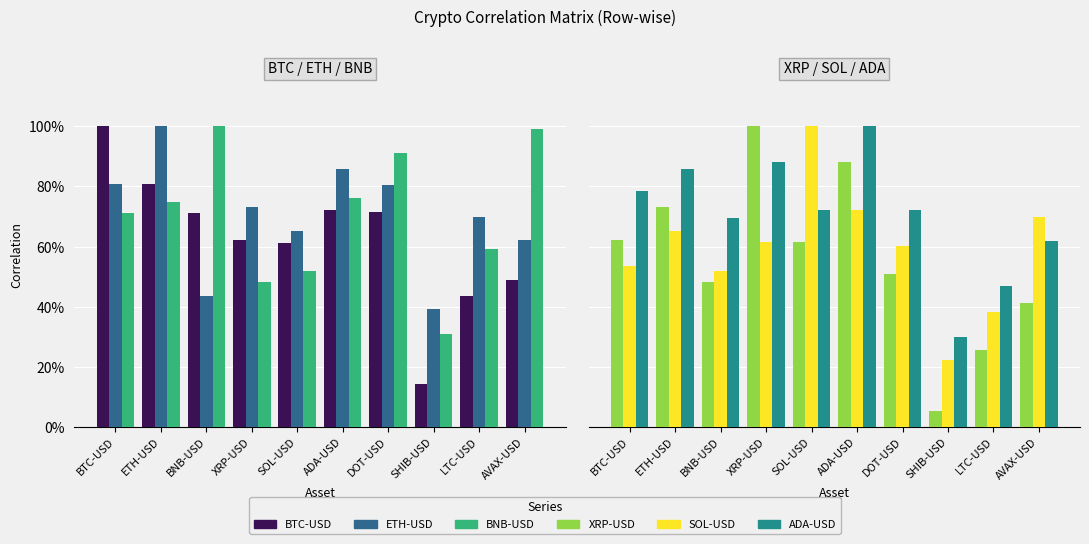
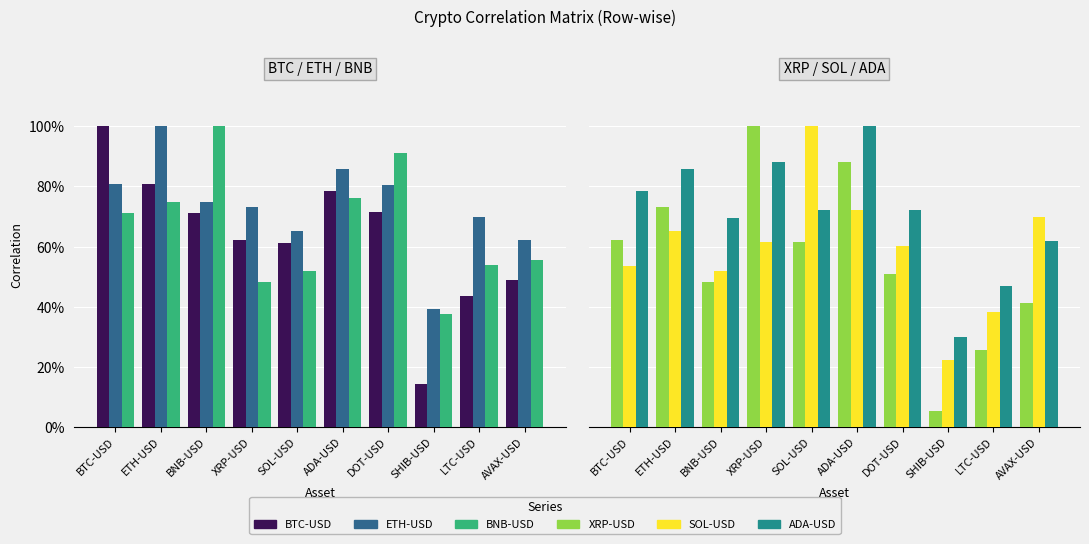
BTC / ETH / BNB, ETH-USD, BNB-USD: 44% -> 75%
BTC / ETH / BNB, BTC-USD, ADA-USD: 72% -> 78%
BTC / ETH / BNB, BNB-USD, SHIB-USD: 31% -> 37%
BTC / ETH / BNB, BNB-USD, LTC-USD: 59% -> 54%
BTC / ETH / BNB, BNB-USD, AVAX-USD: 99% -> 56%
